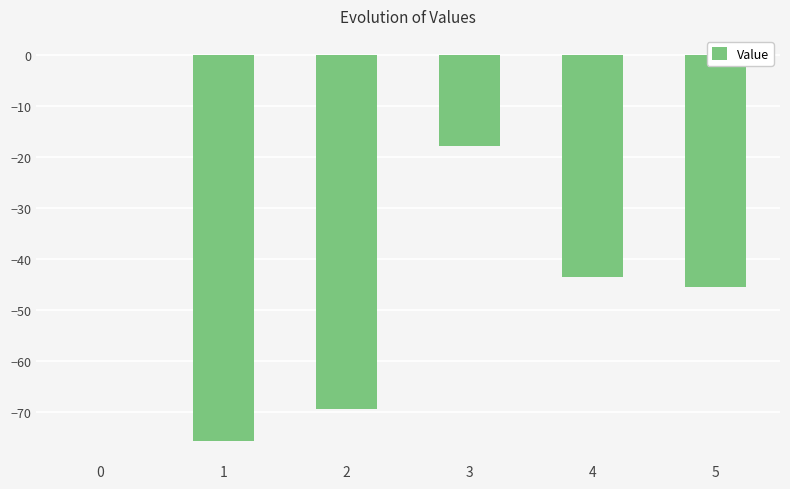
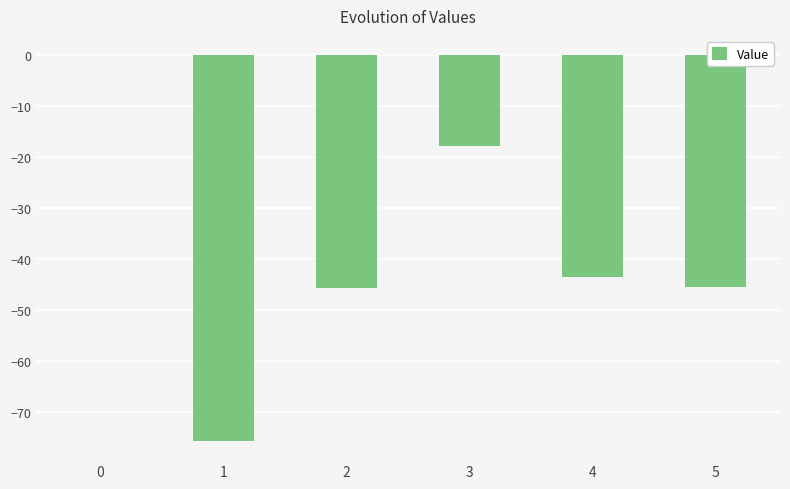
2: -69 -> -46
